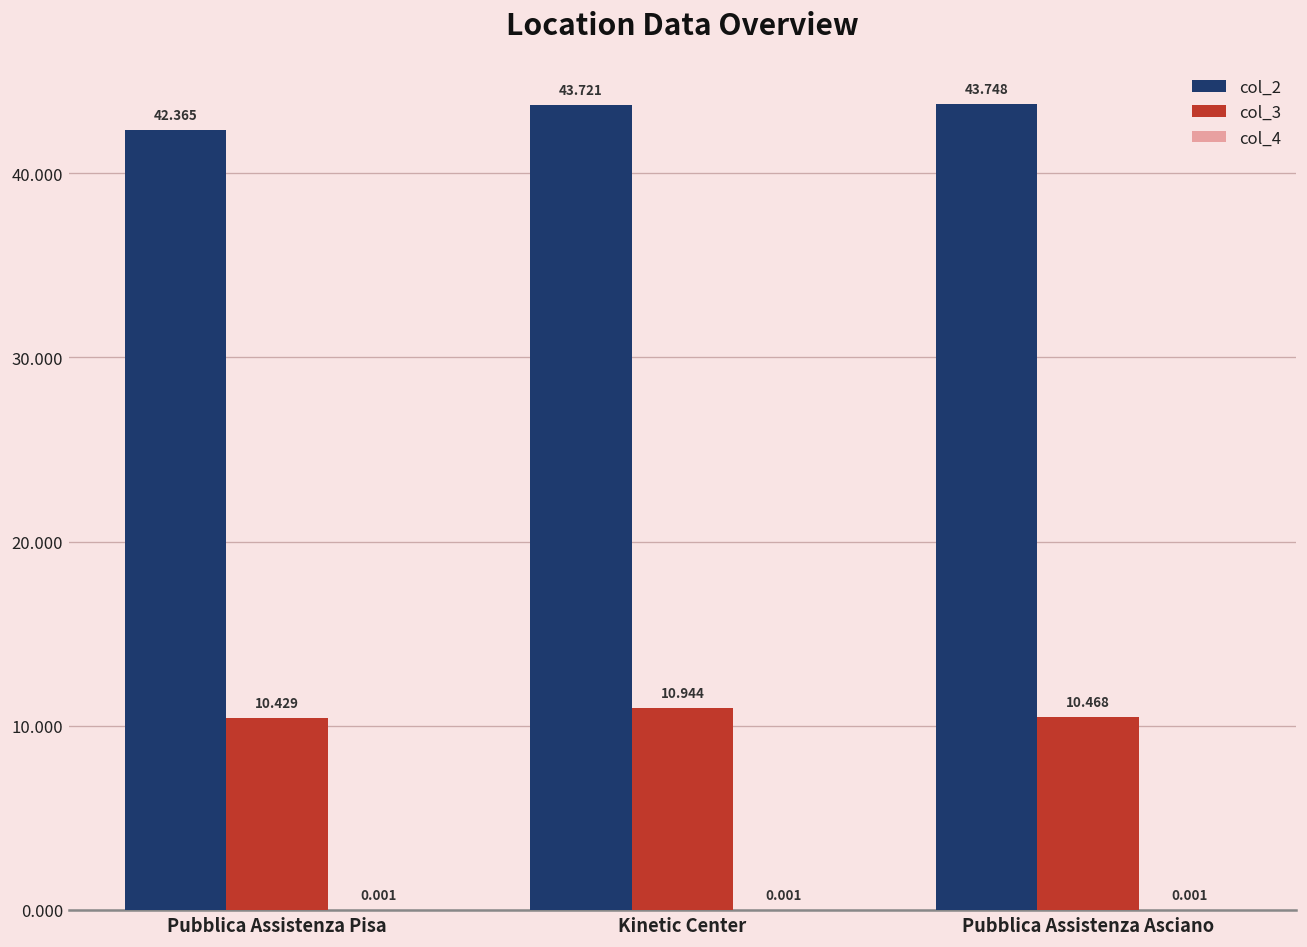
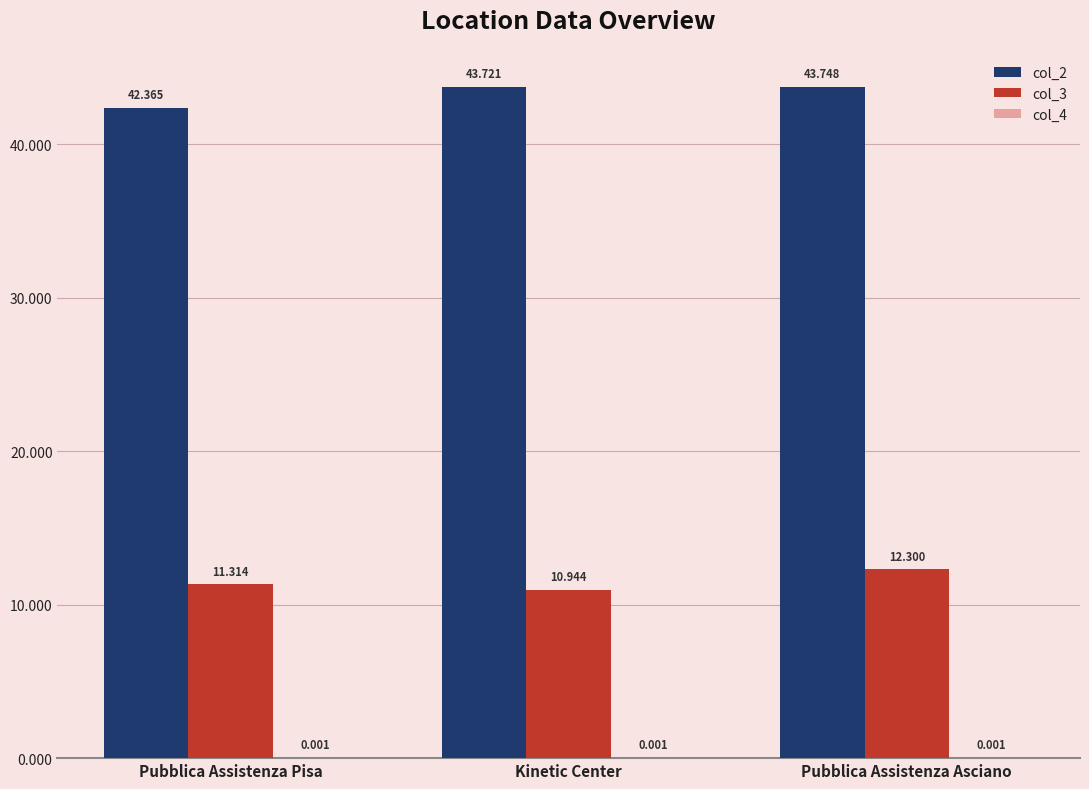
col_3, Pubblica Assistenza Pisa: 10.429 -> 11.314
col_3, Pubblica Assistenza Asciano: 10.468 -> 12.300
